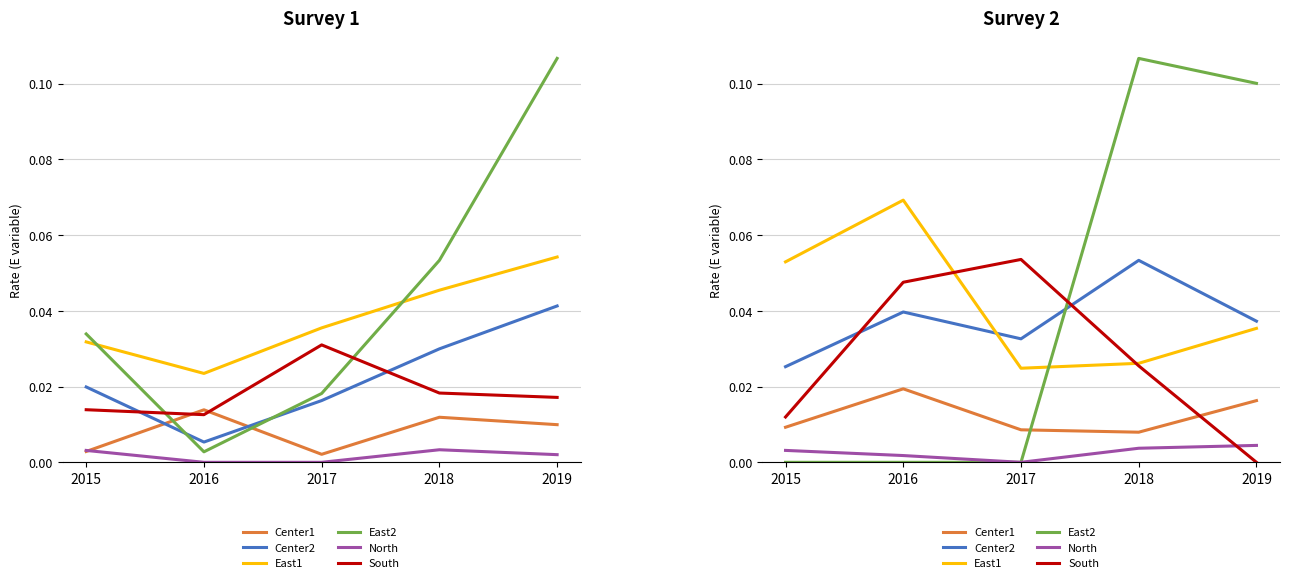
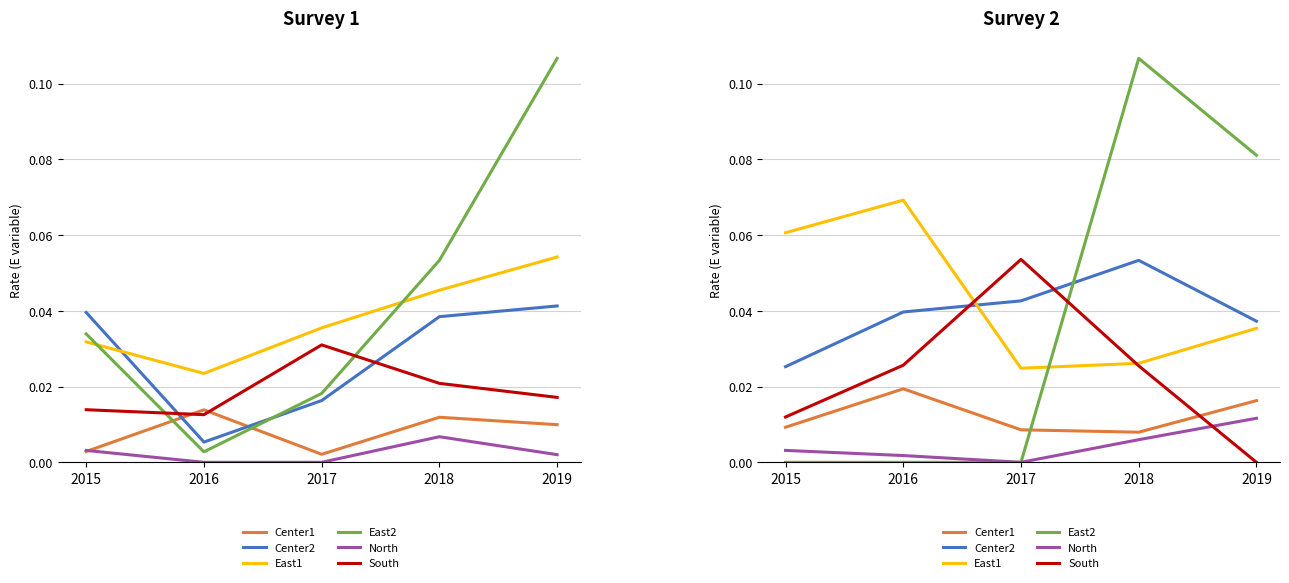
Survey 1, Center2, 2015: 0.020 -> 0.040
Survey 1, Center2, 2018: 0.030 -> 0.038
Survey 1, North, 2018: 0.003 -> 0.007
Survey 1, South, 2018: 0.018 -> 0.021
Survey 2, East1, 2015: 0.053 -> 0.061
Survey 2, South, 2016: 0.048 -> 0.026
Survey 2, Center2, 2017: 0.033 -> 0.043
Survey 2, North, 2018: 0.004 -> 0.006
Survey 2, East2, 2019: 0.100 -> 0.081
Survey 2, North, 2019: 0.004 -> 0.012
